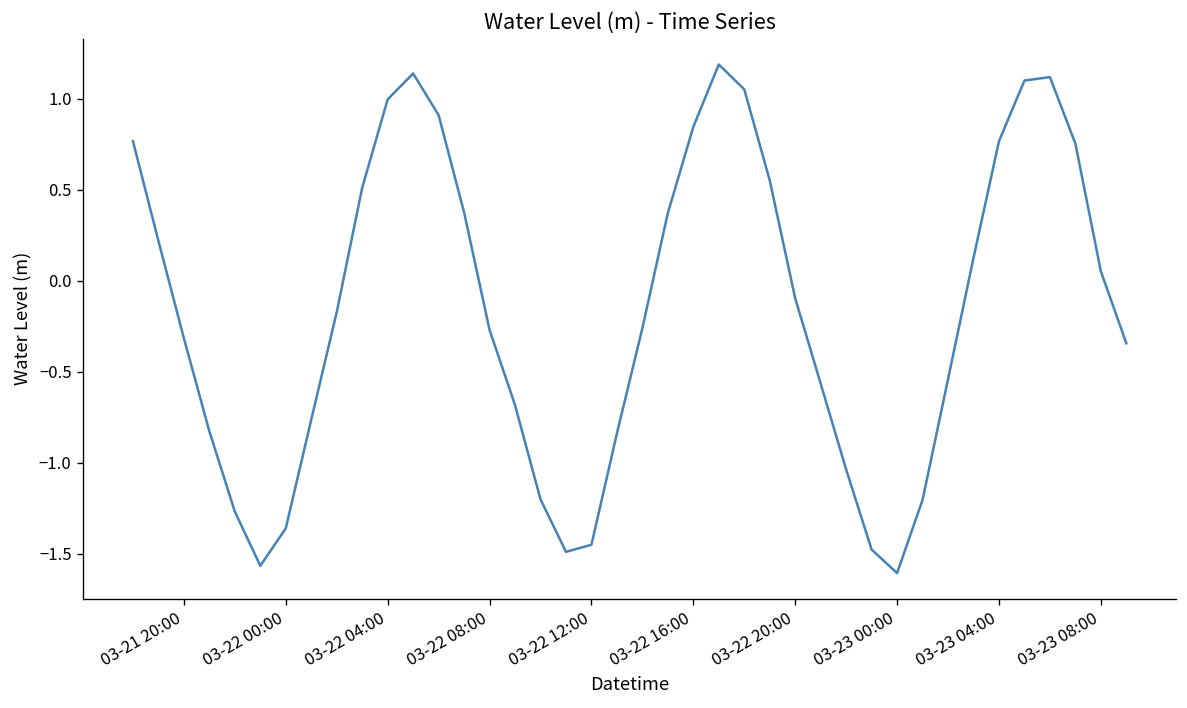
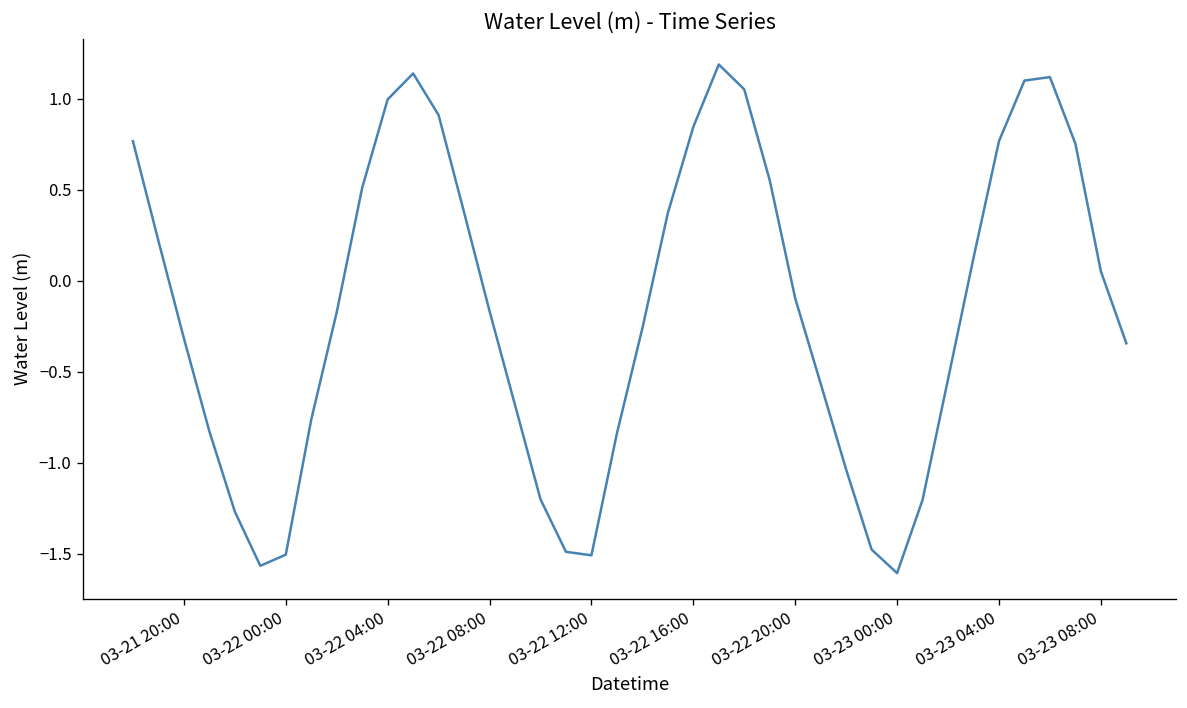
03-22 00:00: -1.36 -> -1.51
03-22 08:00: -0.27 -> -0.17
03-22 12:00: -1.45 -> -1.51
